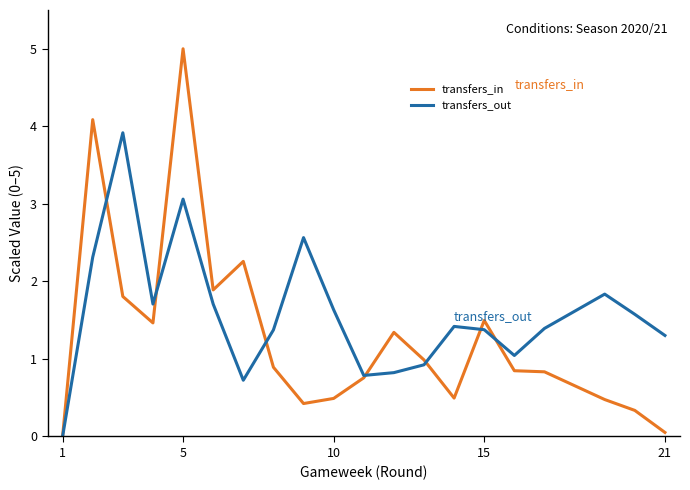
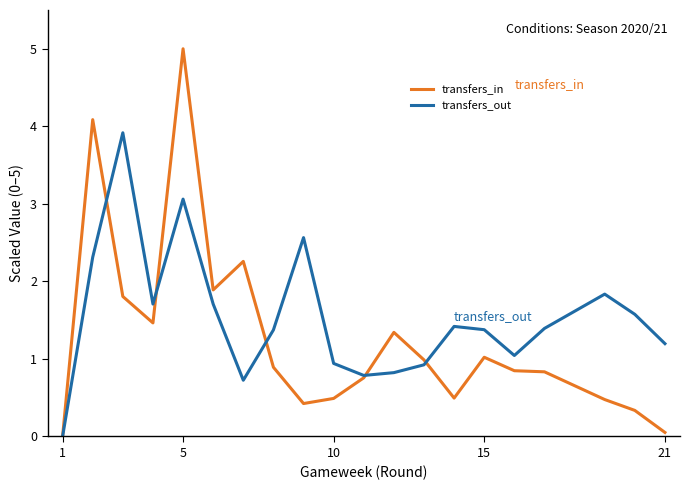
transfers_out, 10: 1.6 -> 0.9
transfers_in, 15: 1.5 -> 1.0
transfers_out, 21: 1.3 -> 1.2
